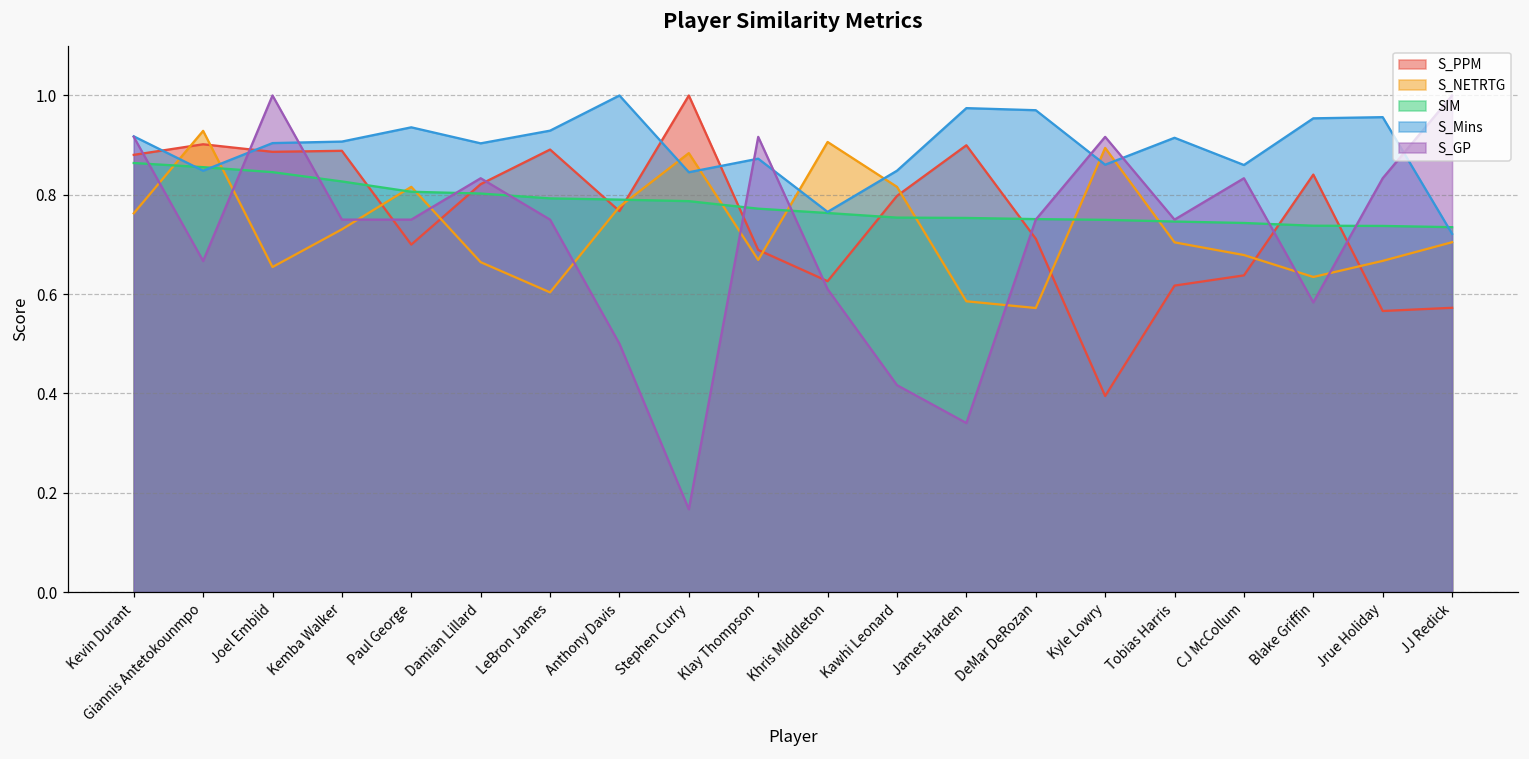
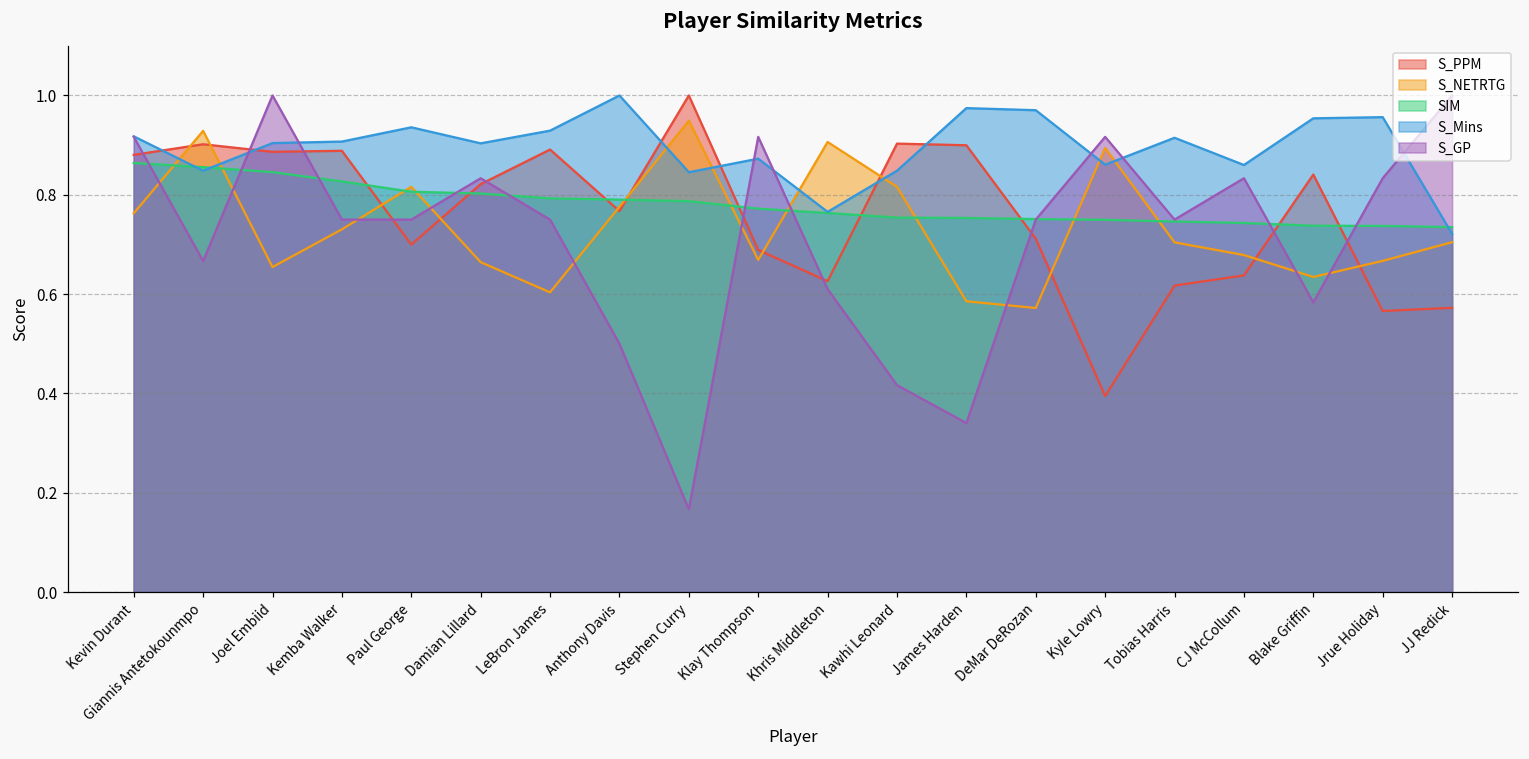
S_NETRTG, Stephen Curry: 0.88 -> 0.95
S_PPM, Kawhi Leonard: 0.80 -> 0.90
